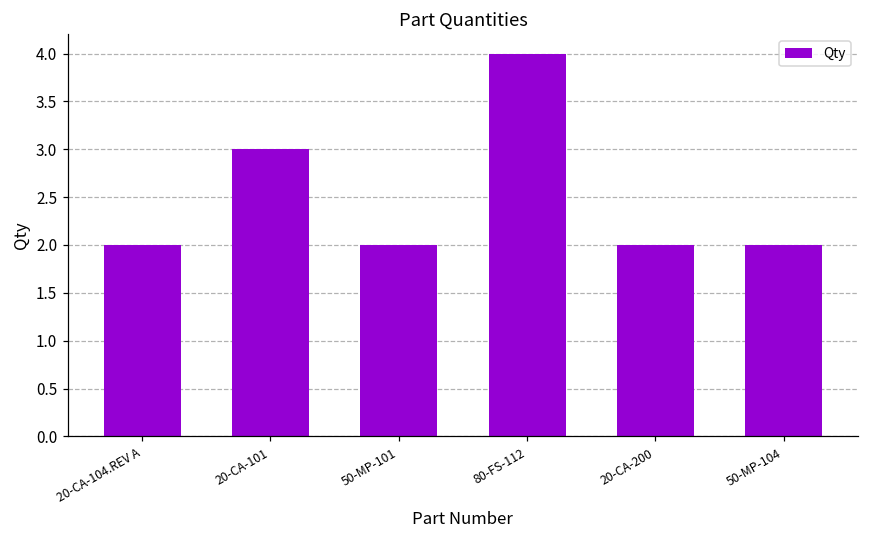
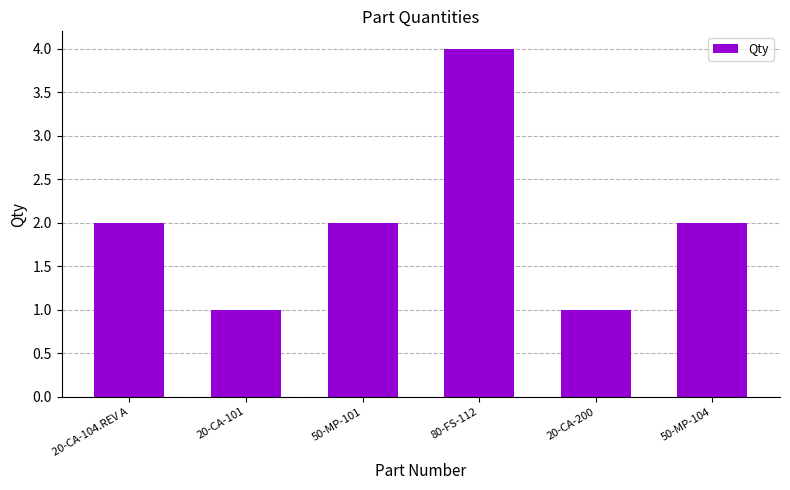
20-CA-101: 3 -> 1
20-CA-200: 2 -> 1
